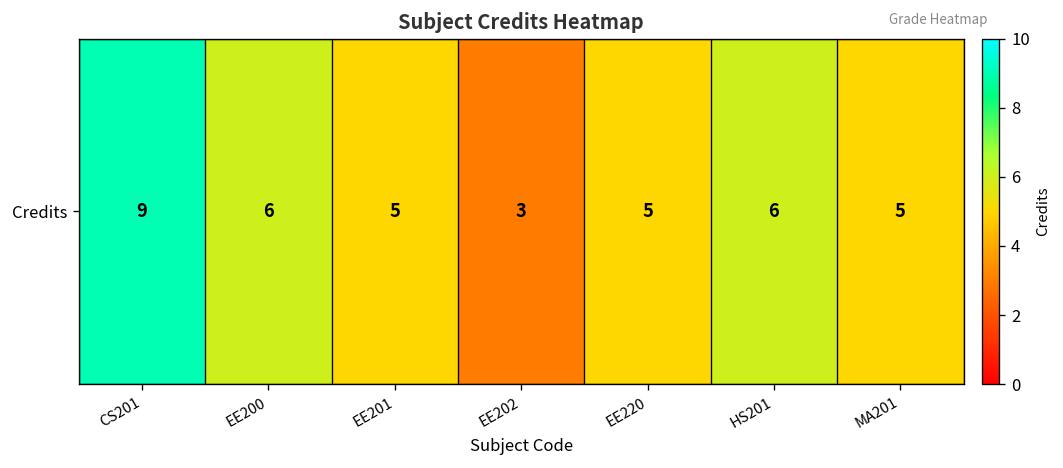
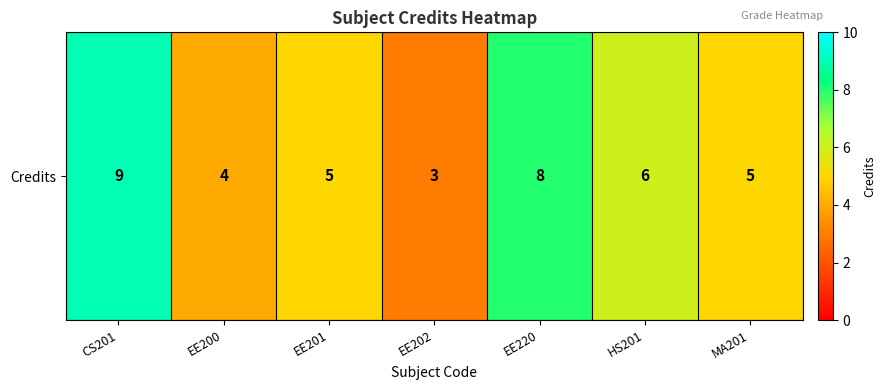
Credits, EE200: 6 -> 4
Credits, EE220: 5 -> 8
